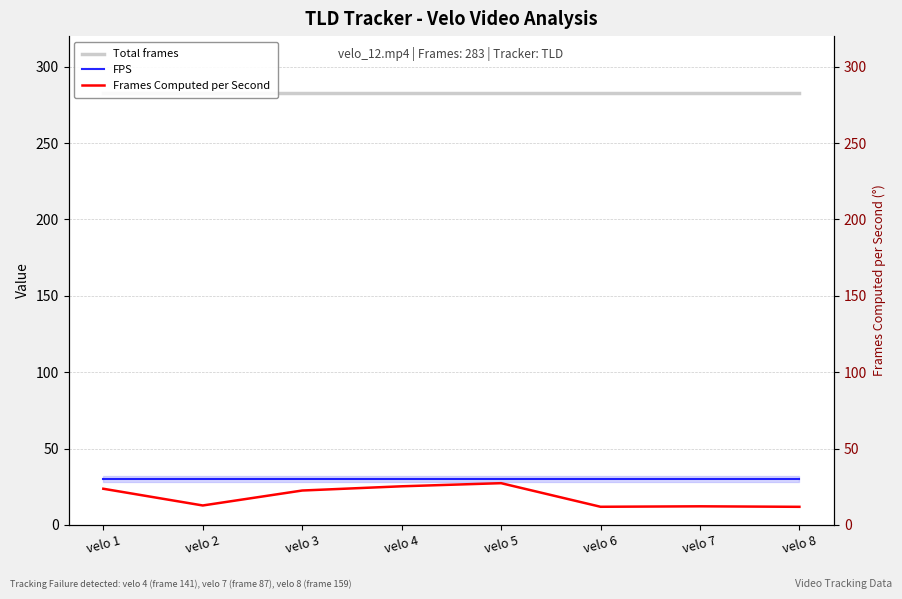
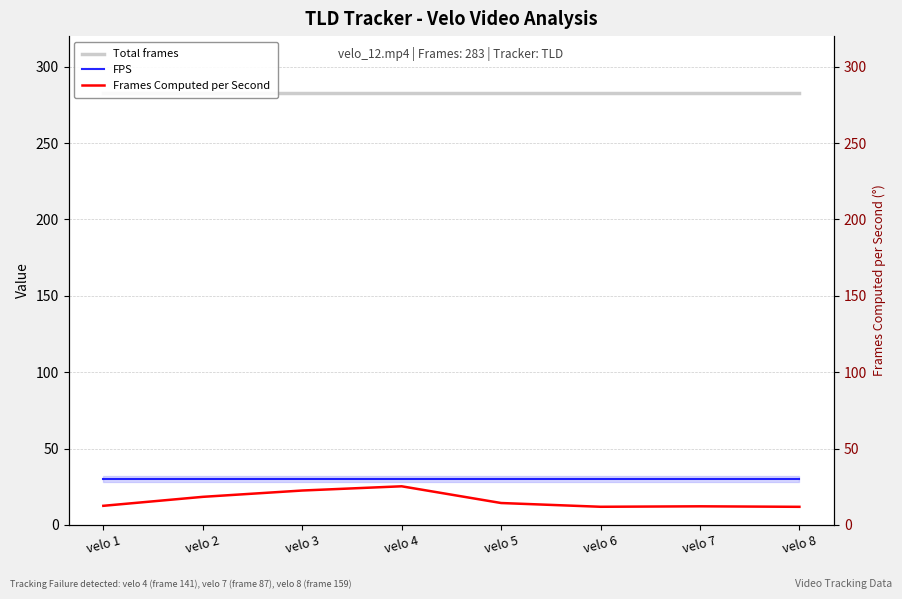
Frames Computed per Second, velo 1: 24 -> 12
Frames Computed per Second, velo 2: 13 -> 18
Frames Computed per Second, velo 5: 27 -> 14
